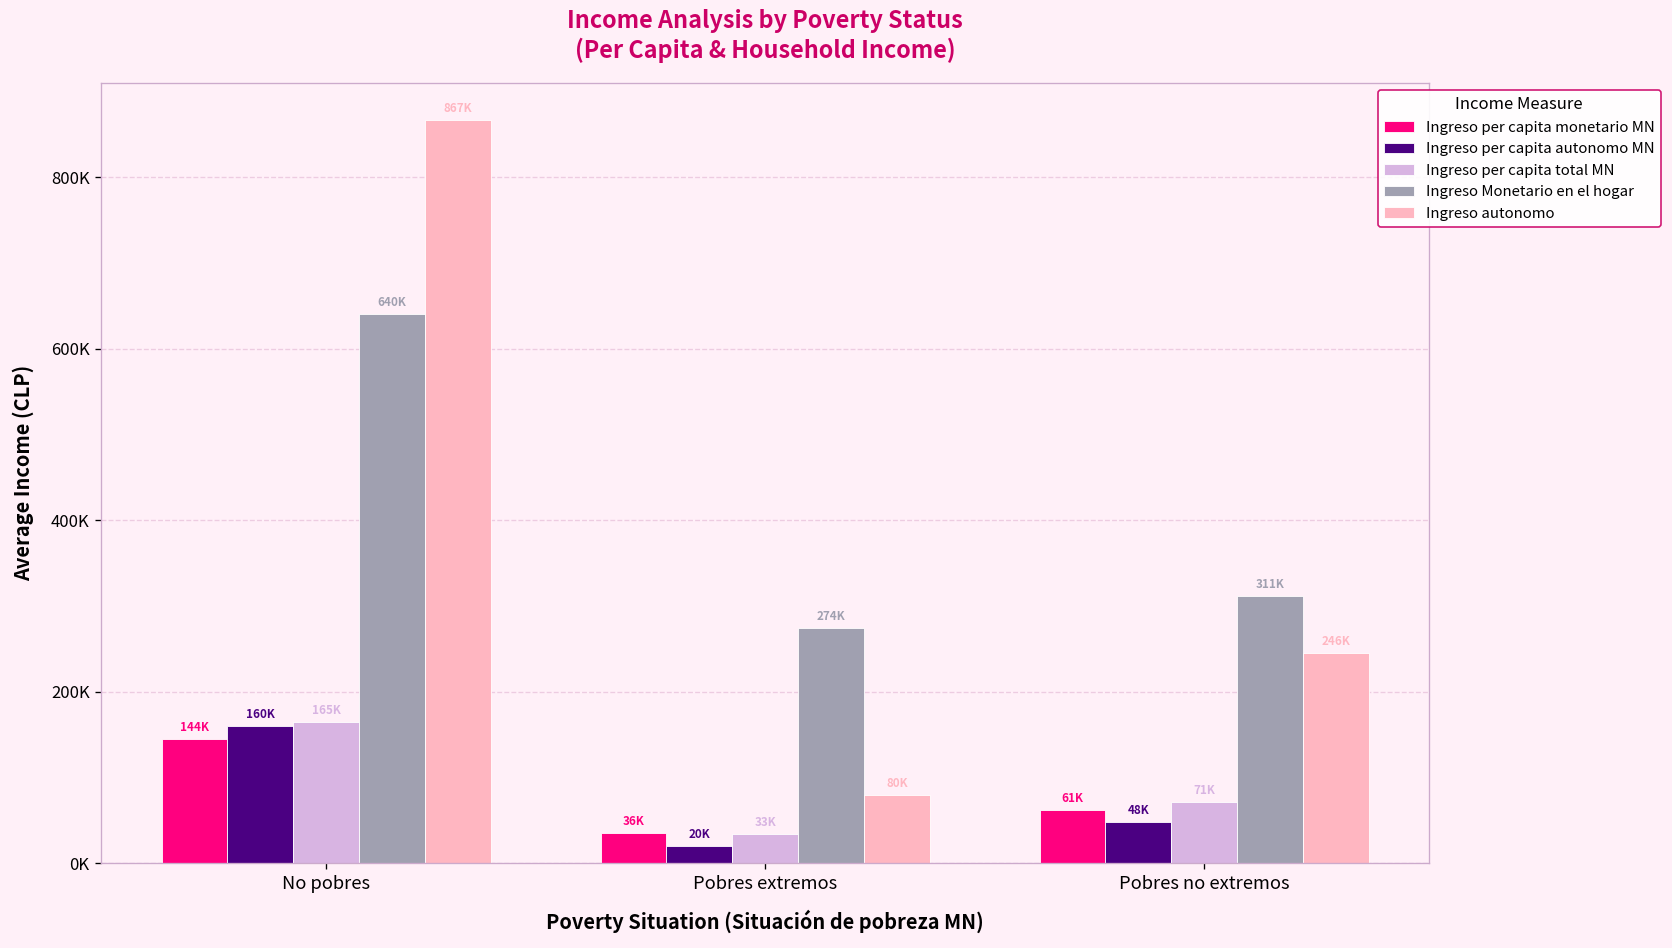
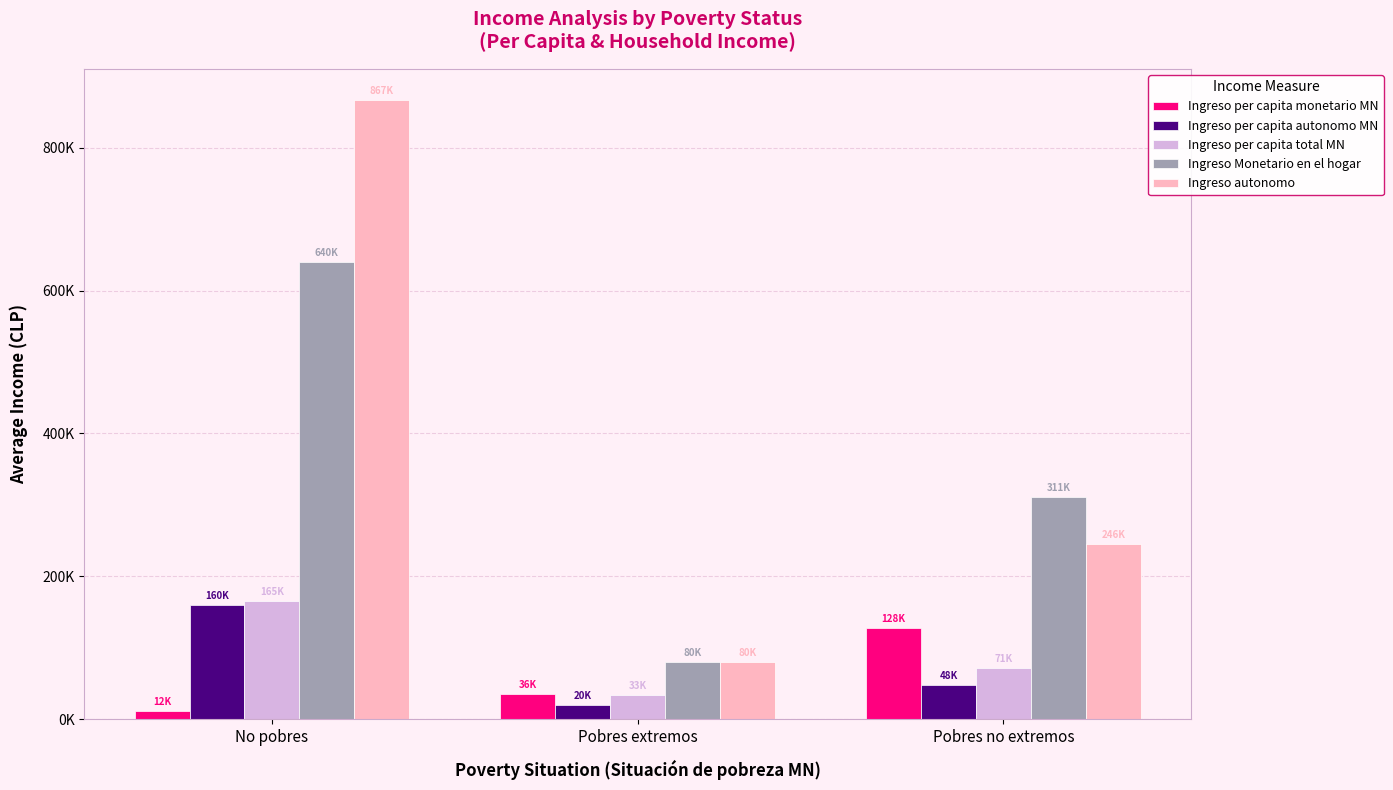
Ingreso per capita monetario MN, No pobres: 144K -> 12K
Ingreso Monetario en el hogar, Pobres extremos: 274K -> 80K
Ingreso per capita monetario MN, Pobres no extremos: 61K -> 128K
